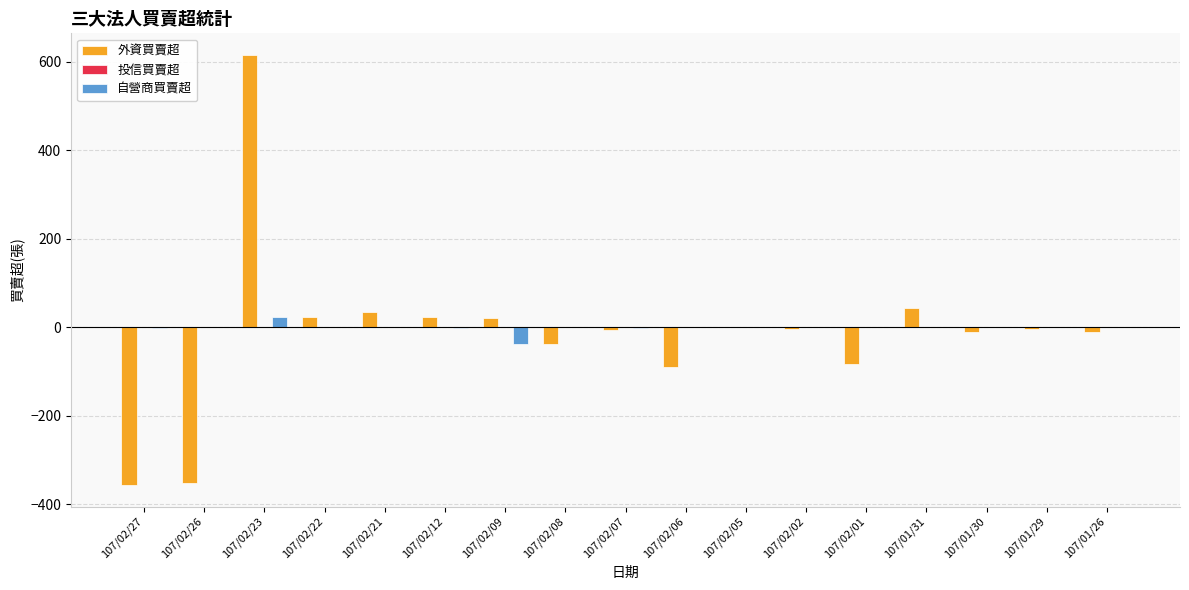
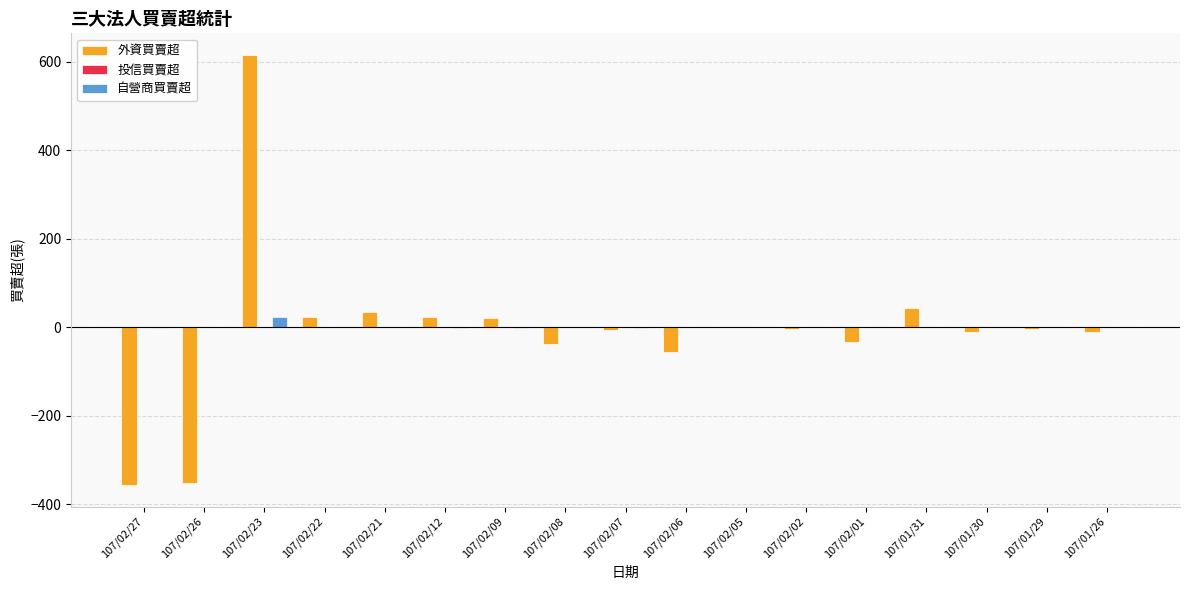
自營商買賣超, 107/02/09: -40 -> 0
外資買賣超, 107/02/06: -90 -> -60
外資買賣超, 107/02/01: -80 -> -30
